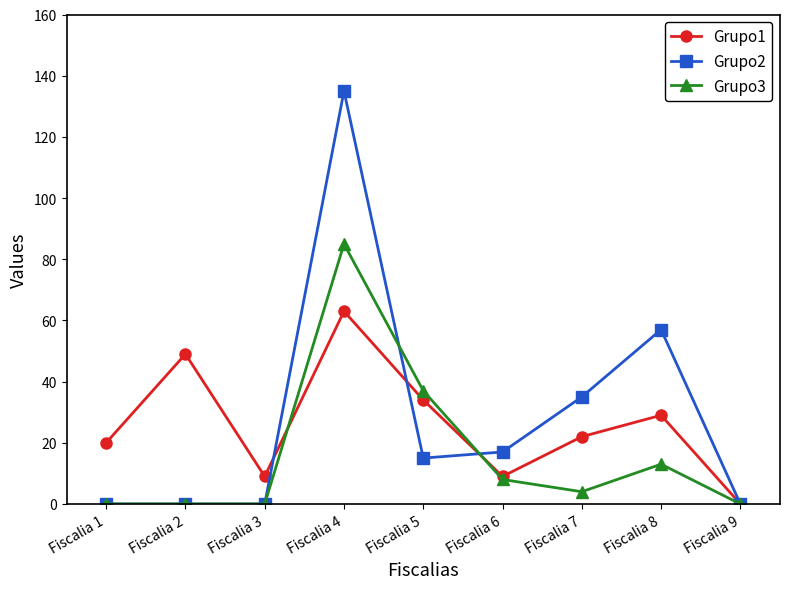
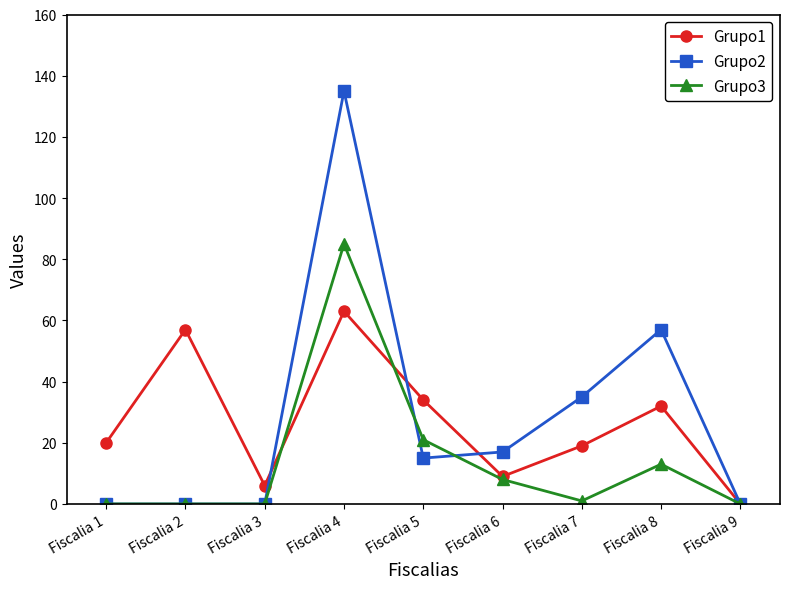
Grupo1, Fiscalia 2: 49 -> 57
Grupo1, Fiscalia 3: 9 -> 6
Grupo3, Fiscalia 5: 37 -> 21
Grupo1, Fiscalia 7: 22 -> 19
Grupo3, Fiscalia 7: 4 -> 1
Grupo1, Fiscalia 8: 29 -> 32
